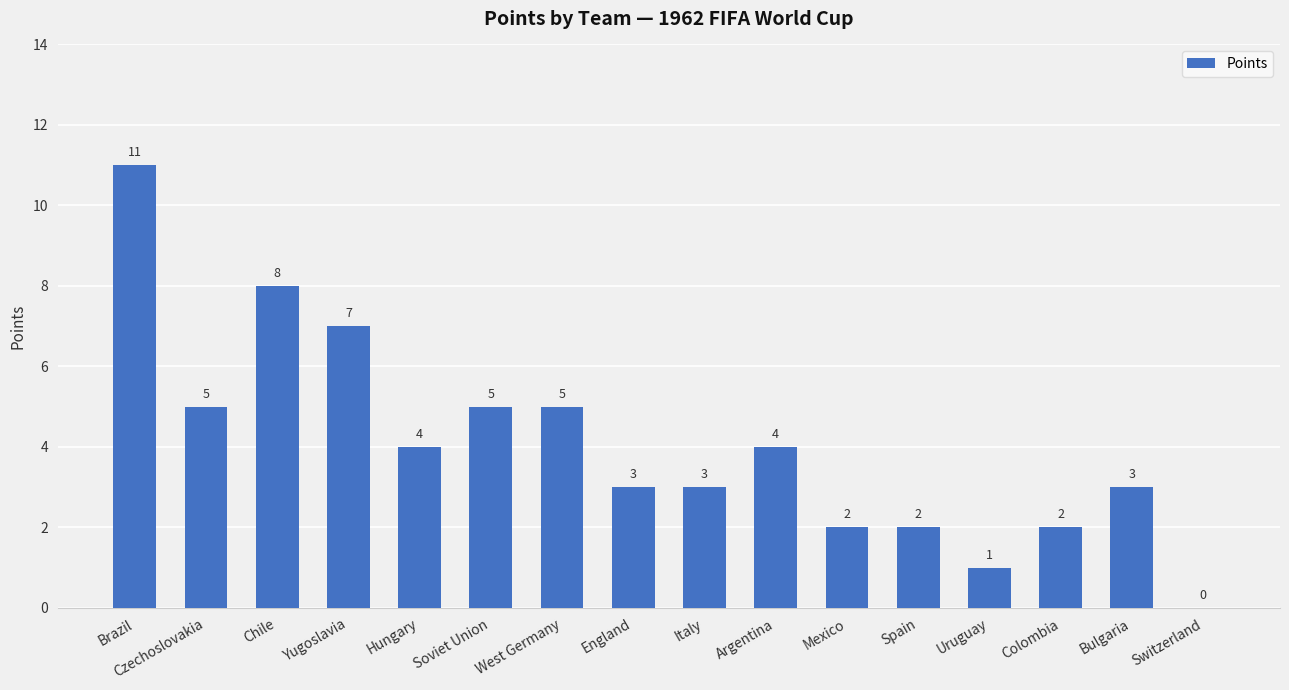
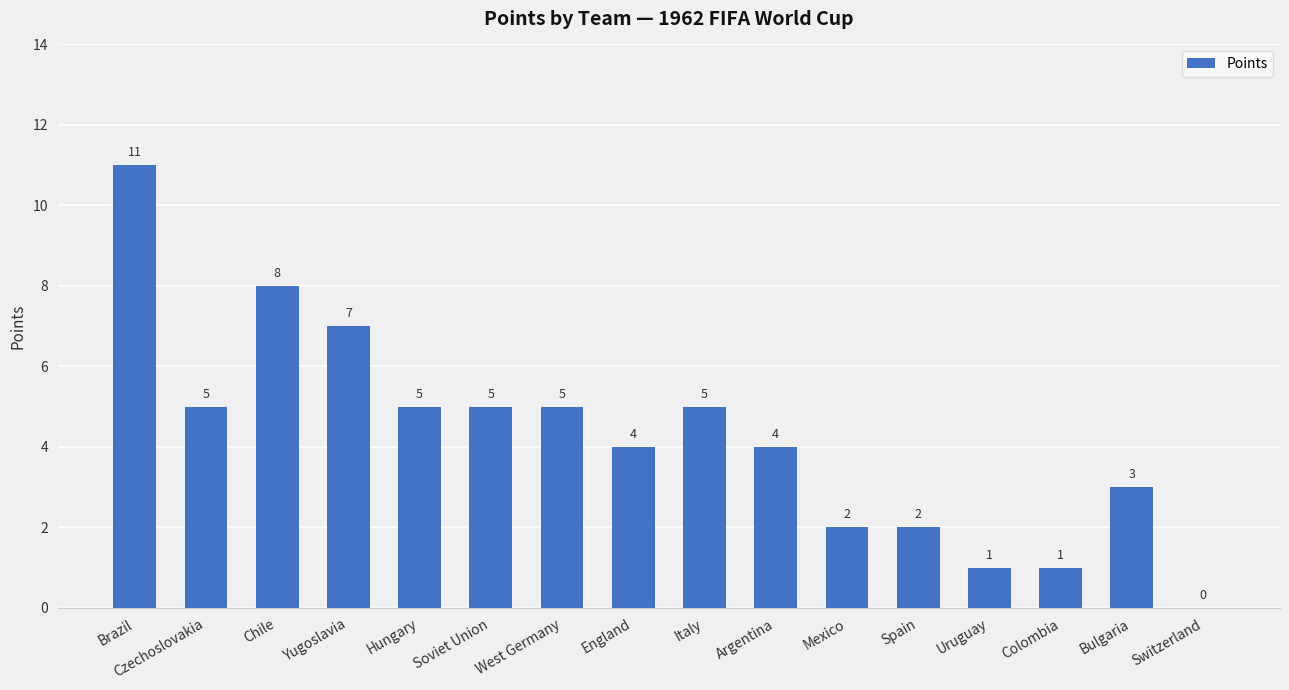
Hungary: 4 -> 5
England: 3 -> 4
Italy: 3 -> 5
Colombia: 2 -> 1
